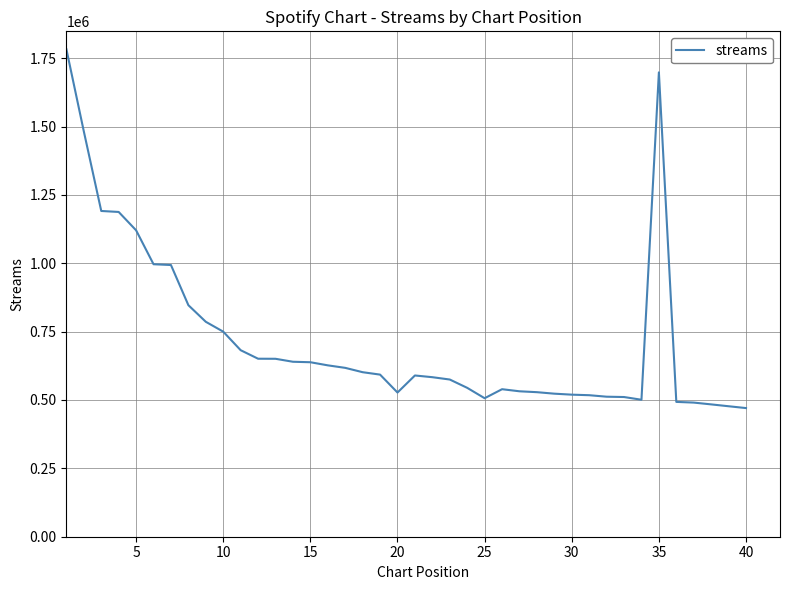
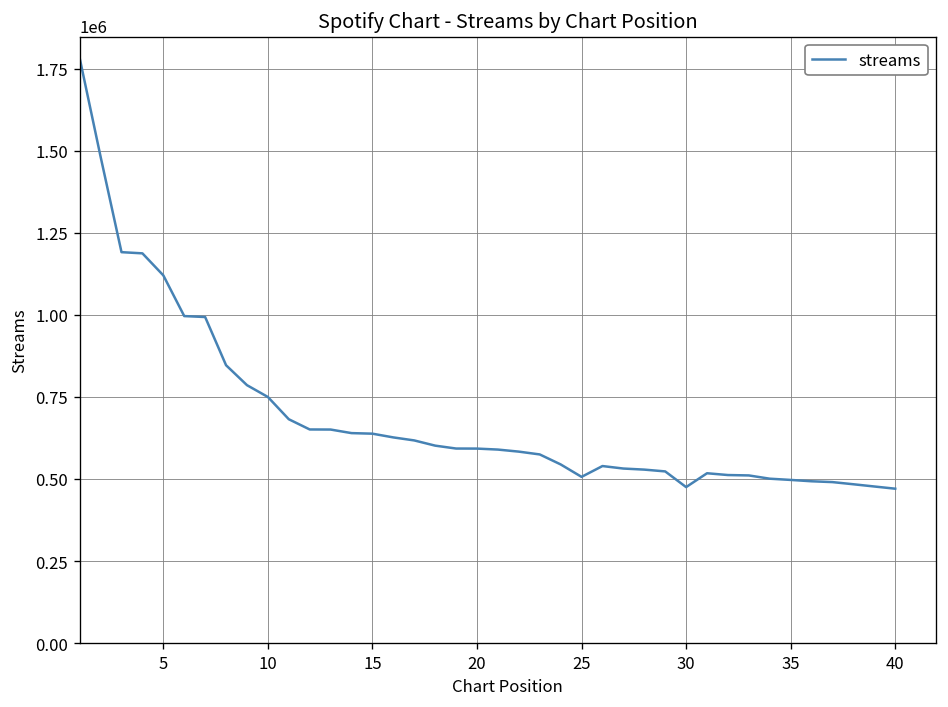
20: 530000 -> 590000
30: 520000 -> 480000
35: 1700000 -> 500000
